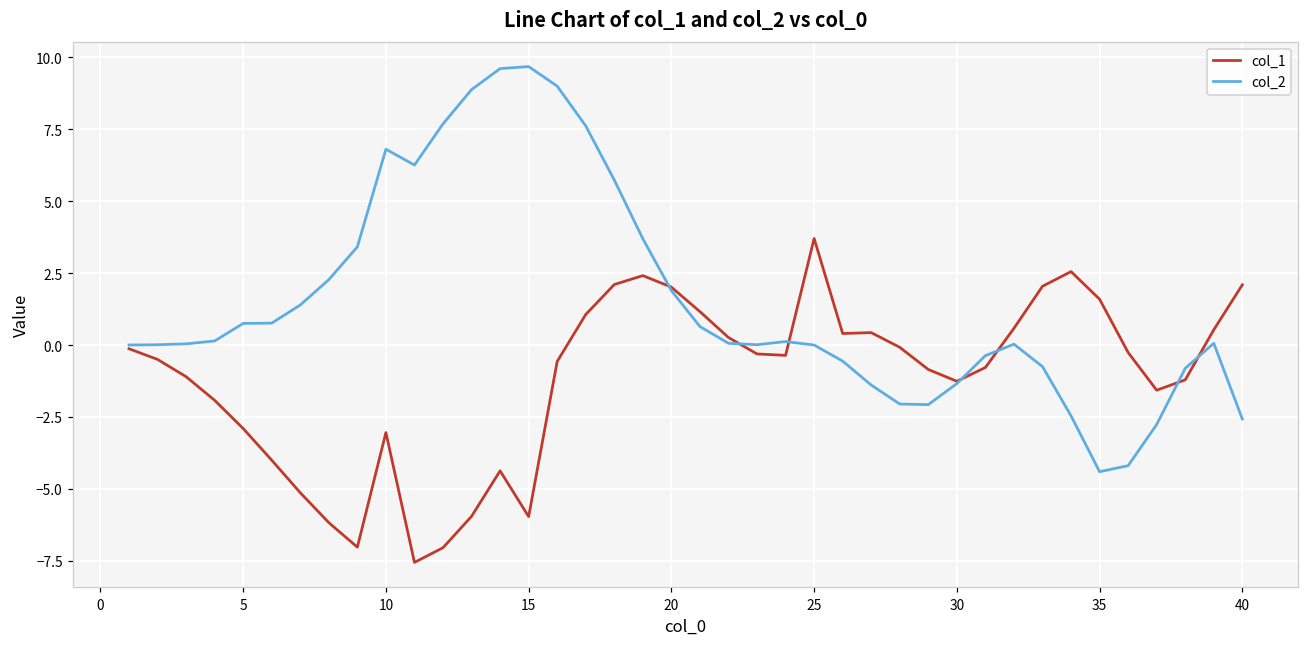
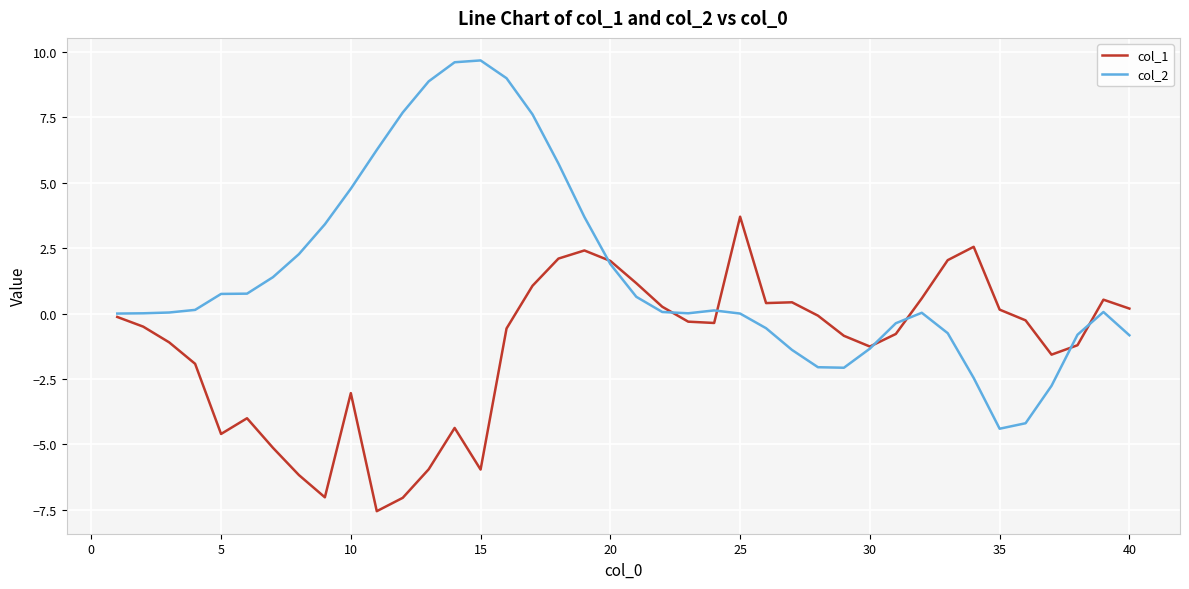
col_1, 5: -2.9 -> -4.6
col_2, 10: 6.8 -> 4.8
col_1, 35: 1.6 -> 0.2
col_1, 40: 2.1 -> 0.2
col_2, 40: -2.6 -> -0.8
